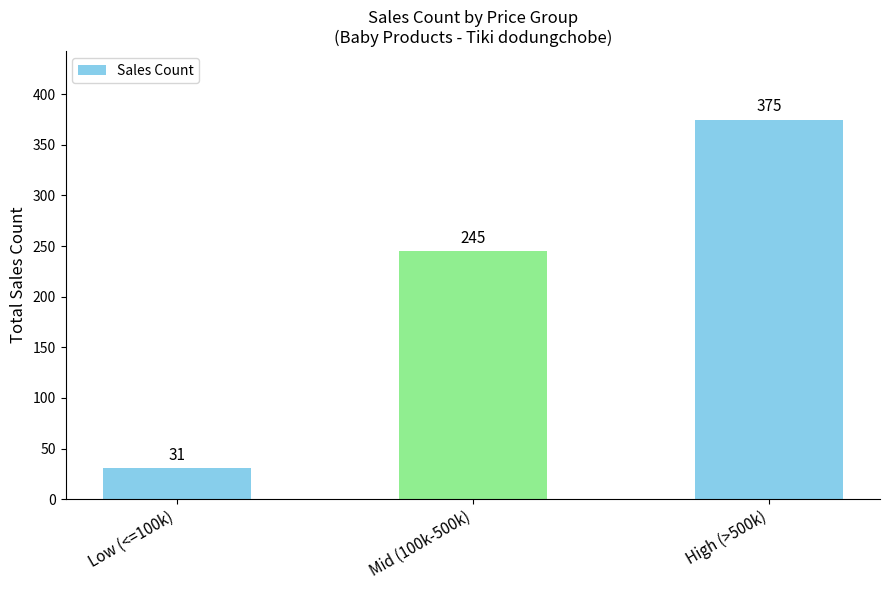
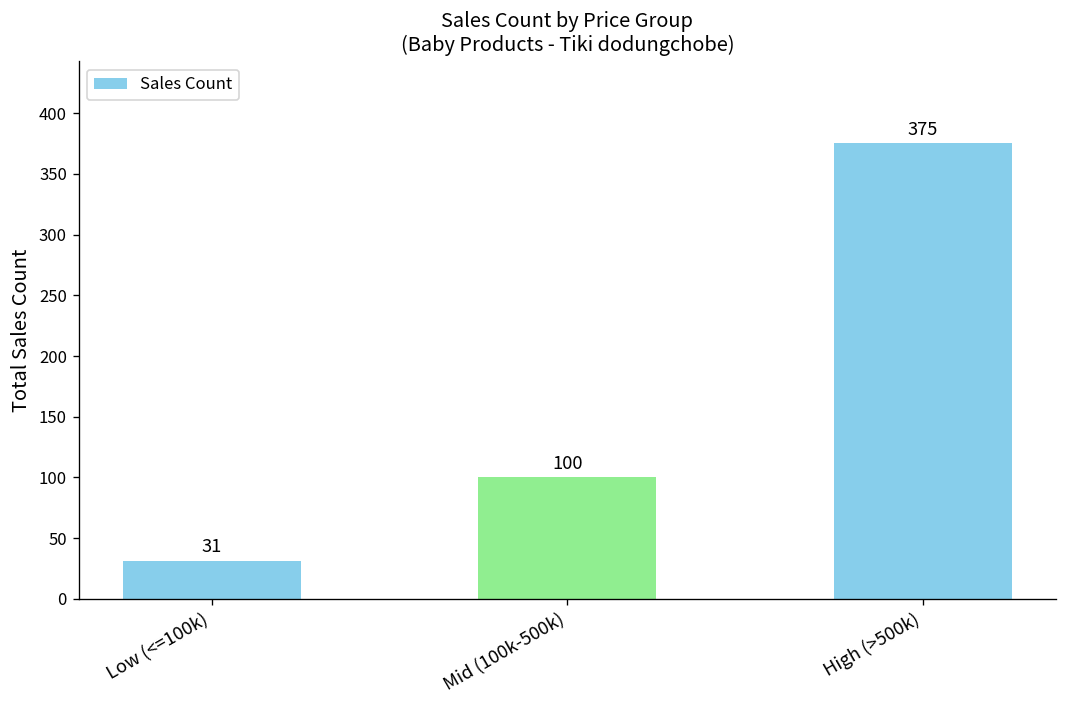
Mid (100k-500k): 245 -> 100
